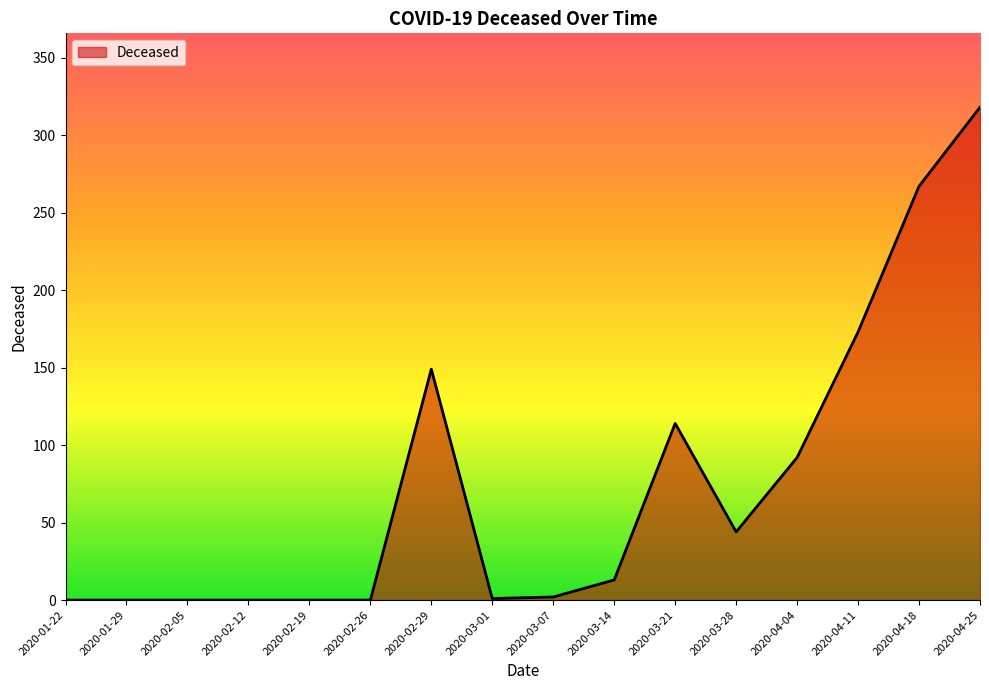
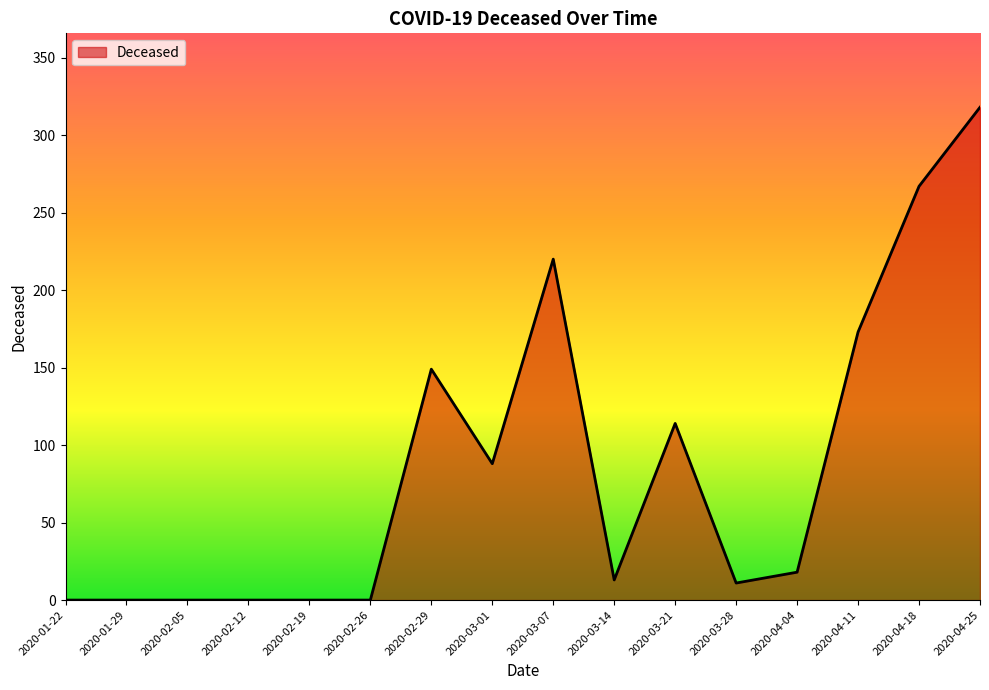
2020-03-01: 1 -> 88
2020-03-07: 2 -> 220
2020-03-28: 44 -> 11
2020-04-04: 92 -> 18
